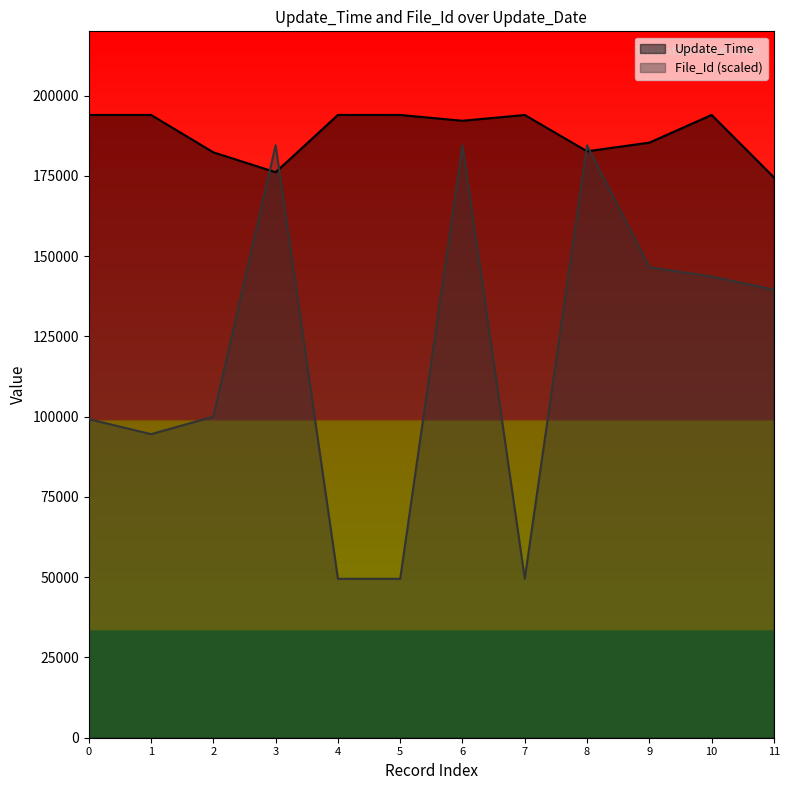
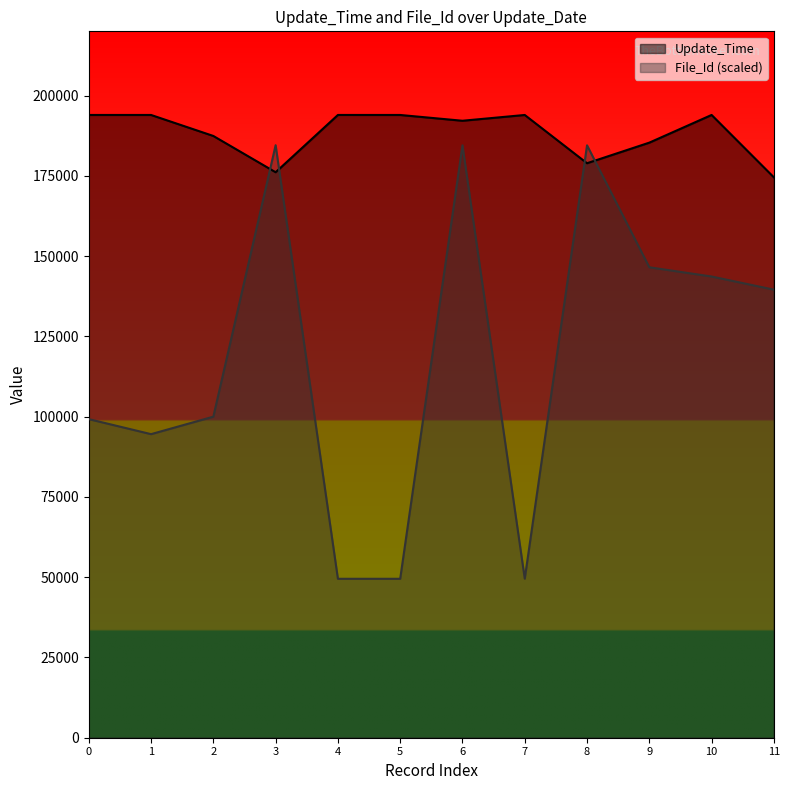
Update_Time, 2: 182000 -> 187000
Update_Time, 8: 183000 -> 179000
